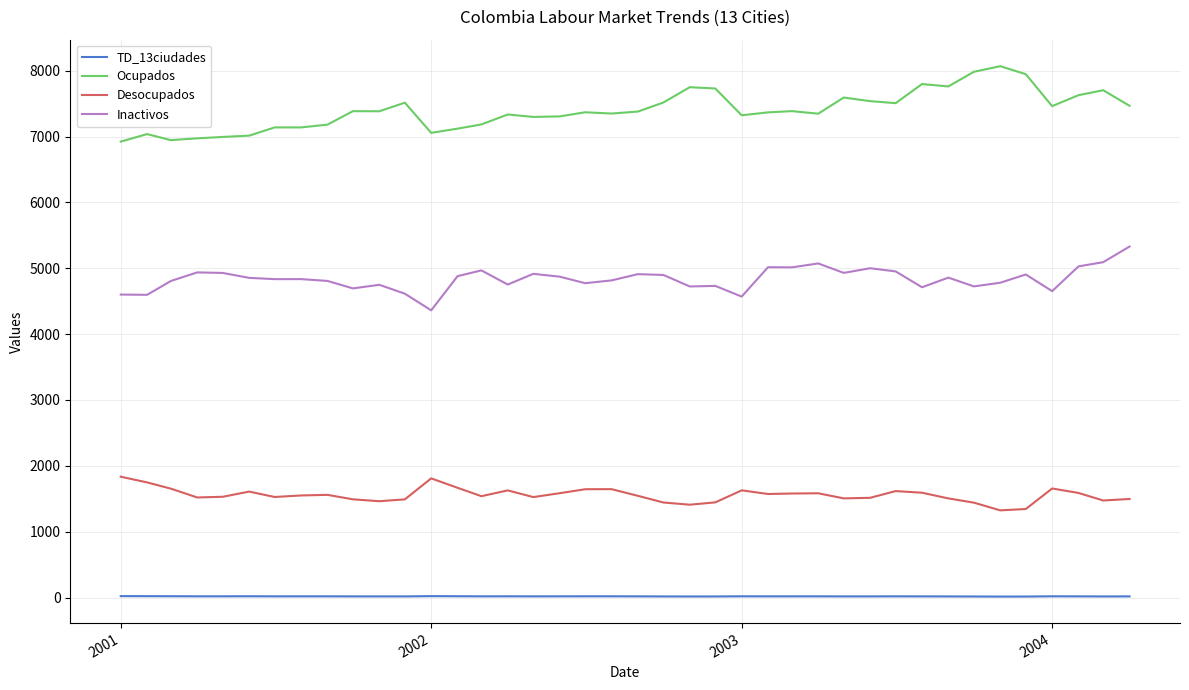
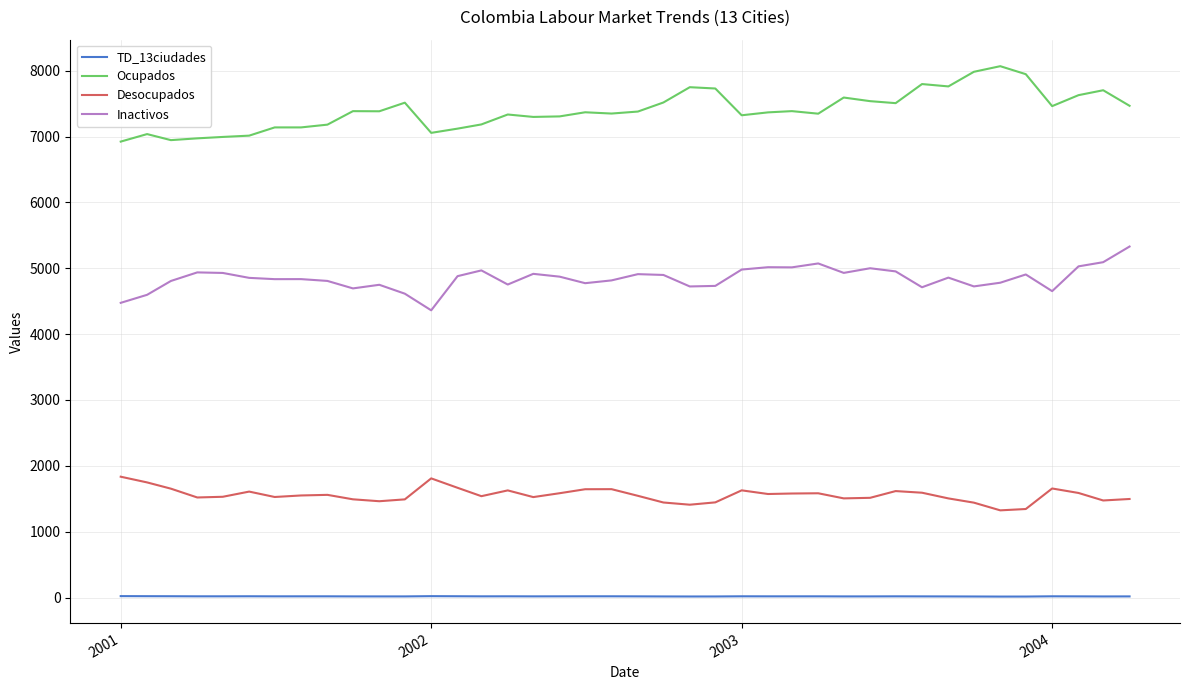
Inactivos, 2001: 4600 -> 4500
Inactivos, 2003: 4600 -> 5000
